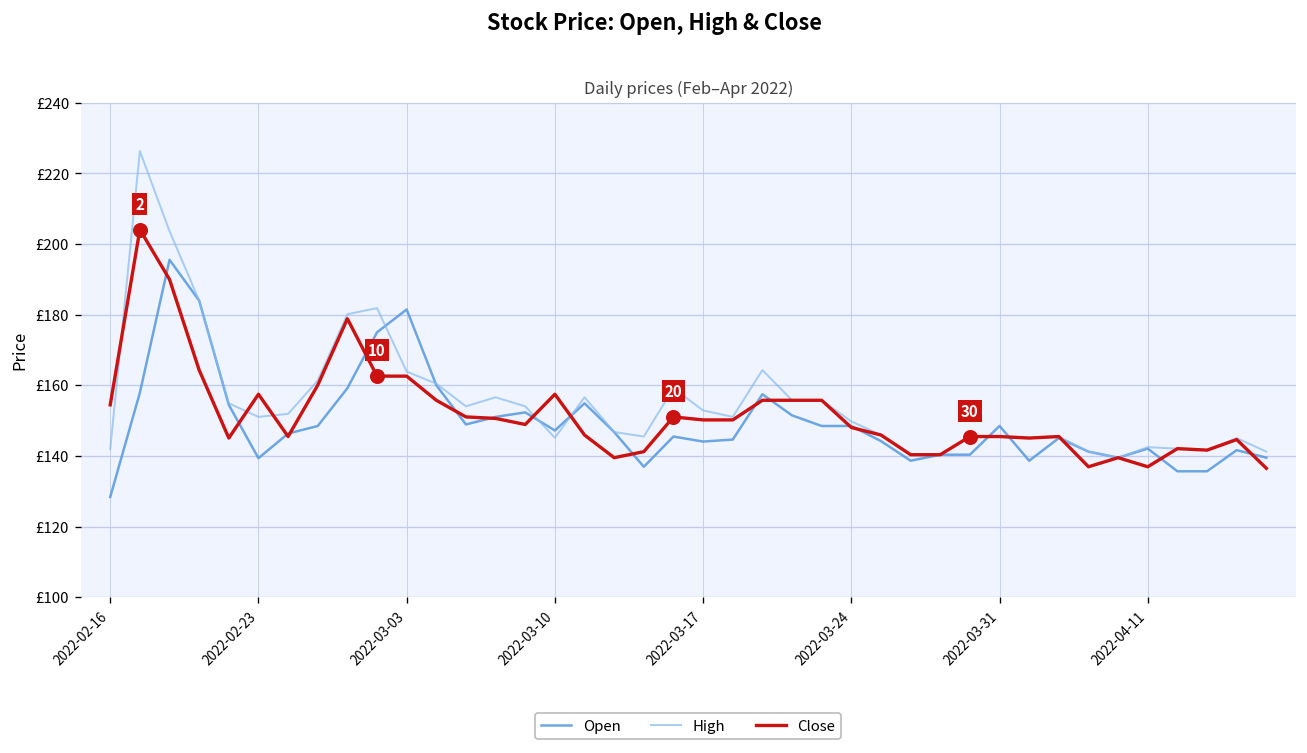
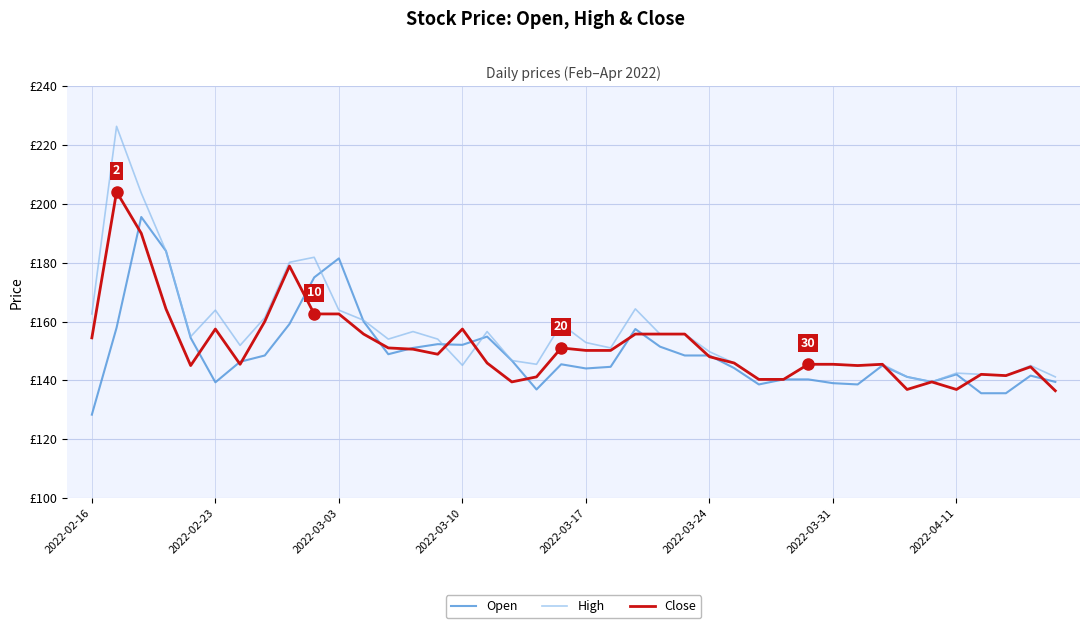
High, 2022-02-16: £142 -> £163
High, 2022-02-23: £151 -> £164
Open, 2022-03-10: £147 -> £152
Open, 2022-03-31: £148 -> £139
